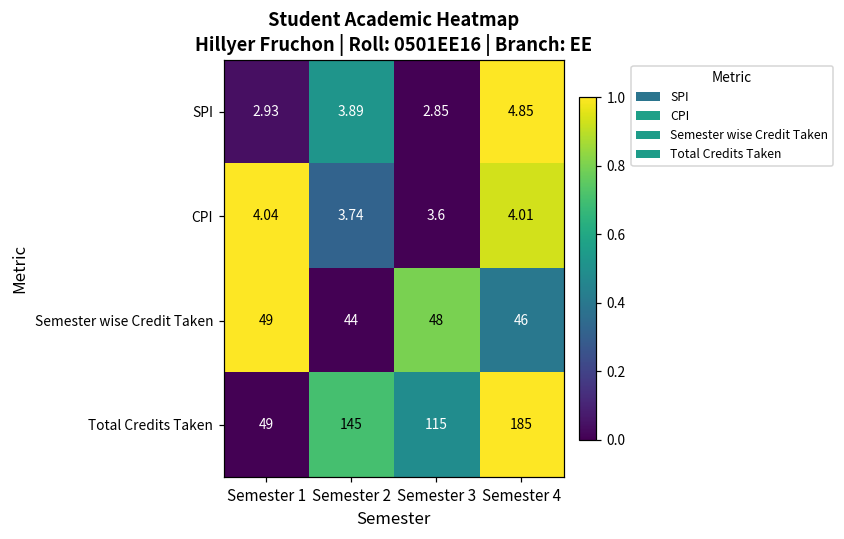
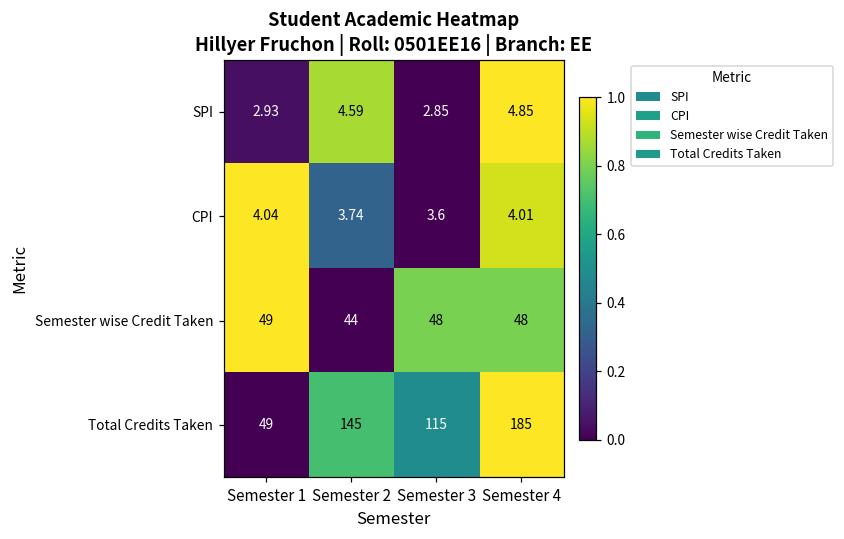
SPI, Semester 2: 3.89 -> 4.59
Semester wise Credit Taken, Semester 4: 46 -> 48
